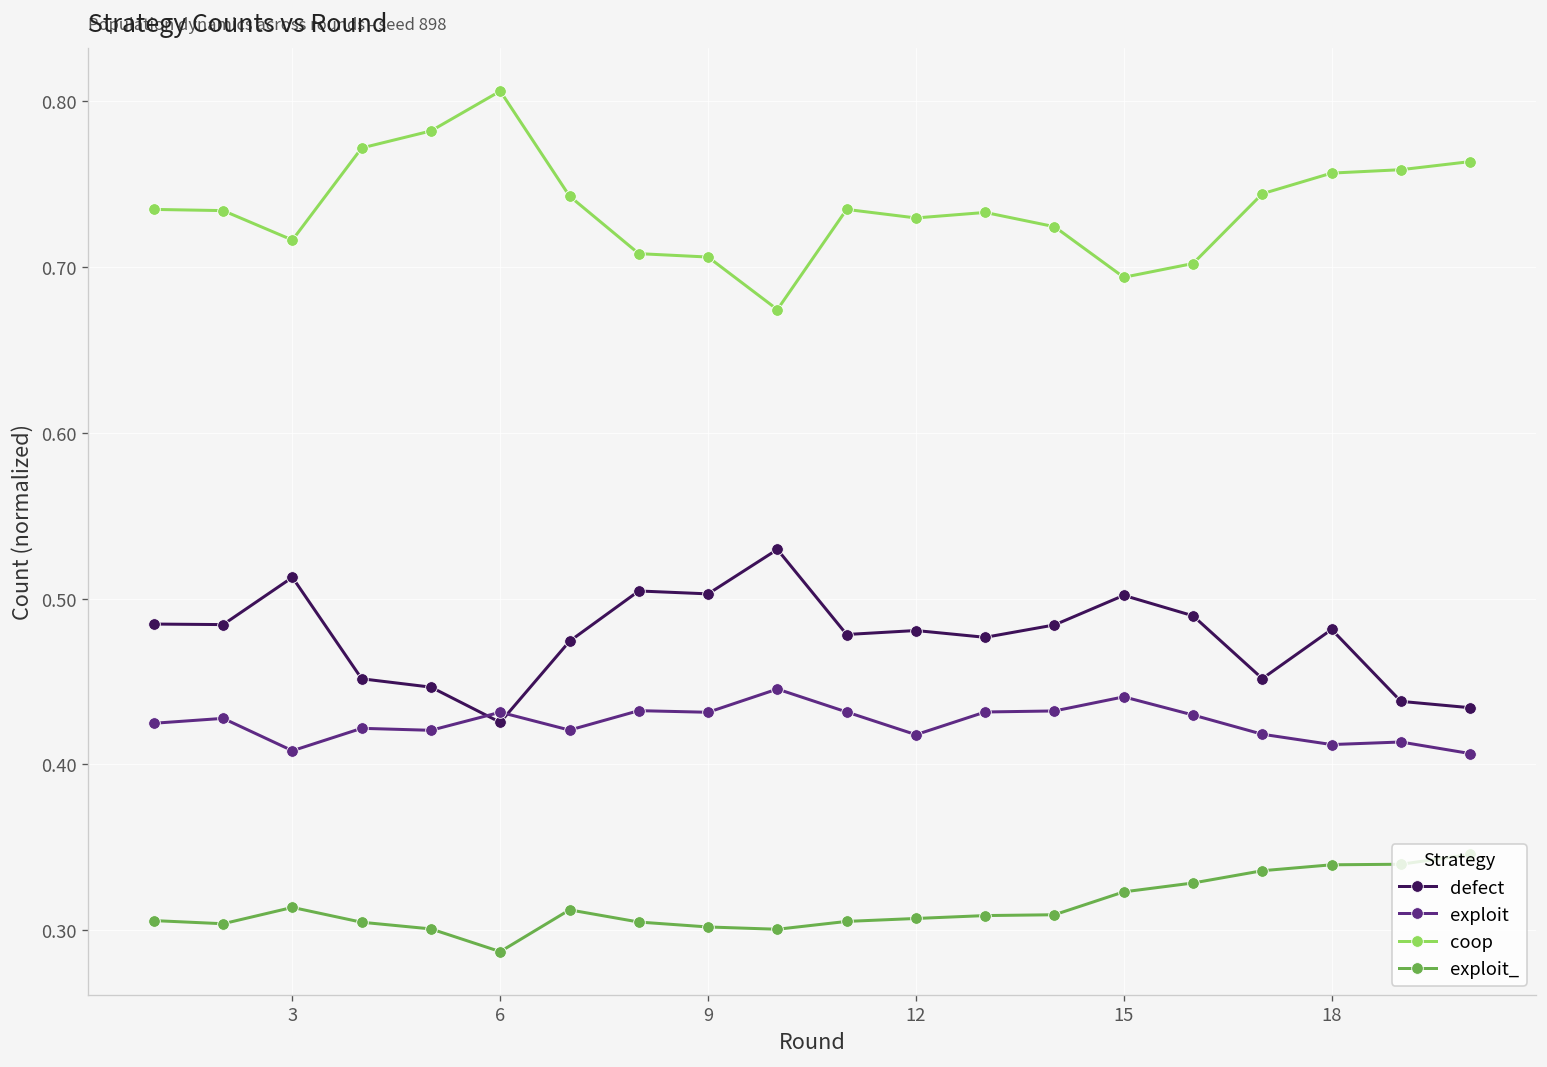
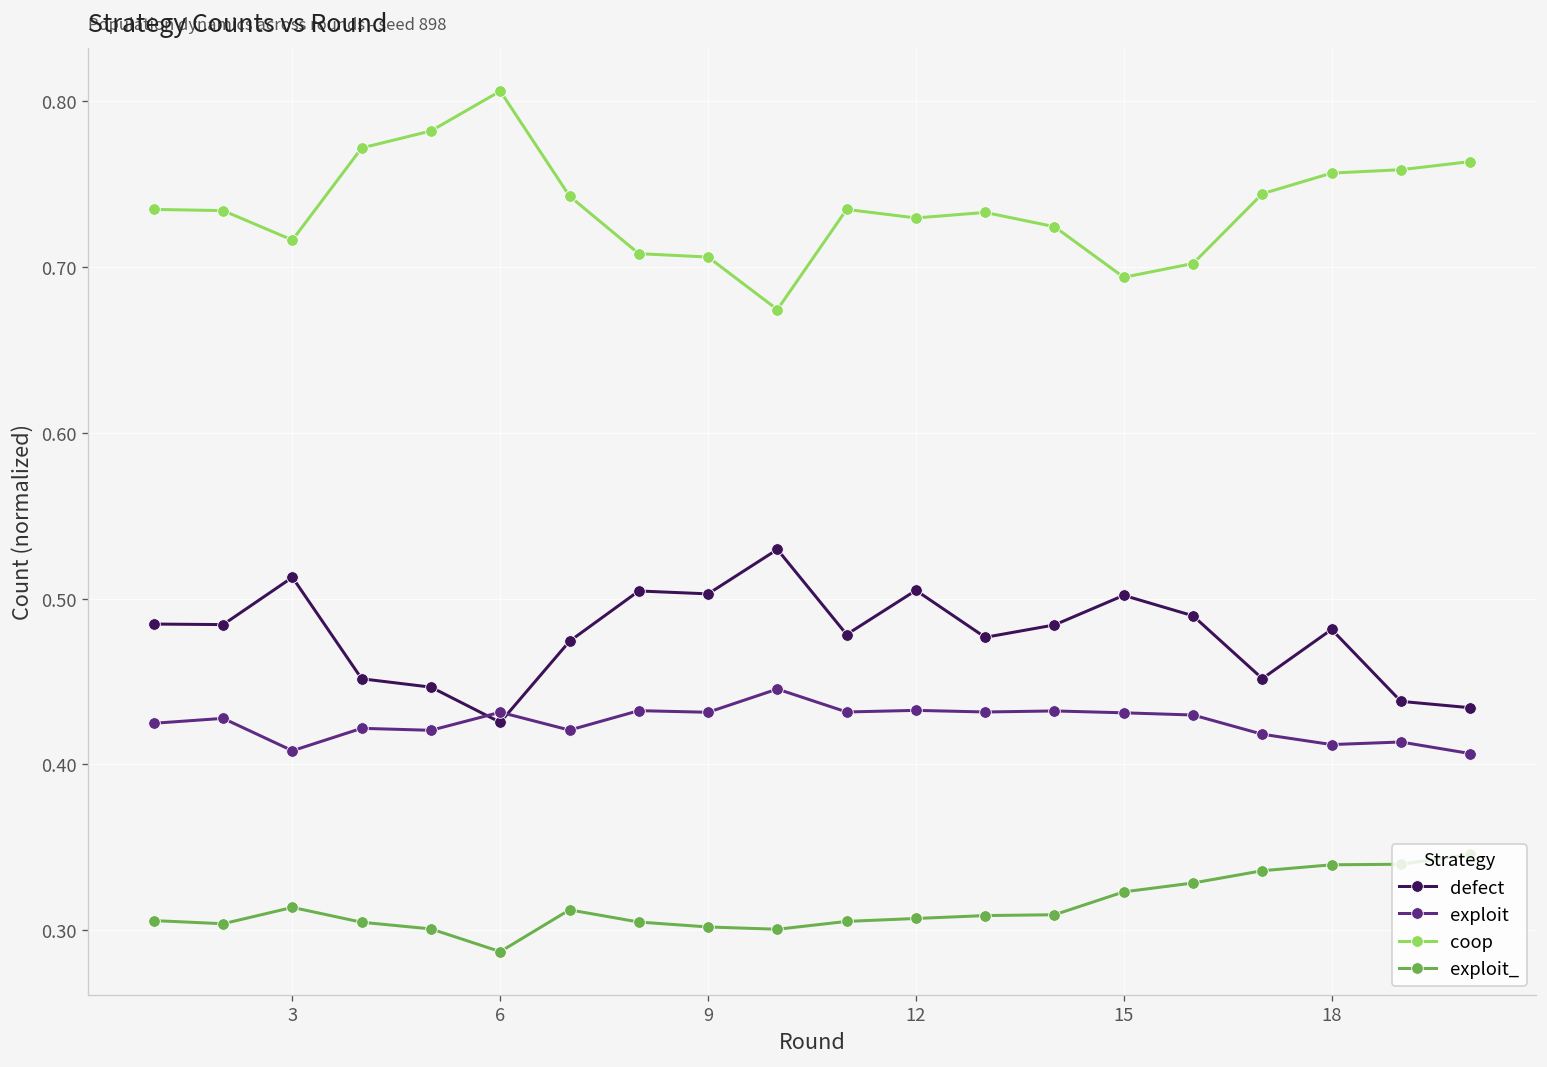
defect, 12: 0.481 -> 0.505
exploit, 12: 0.418 -> 0.433
exploit, 15: 0.441 -> 0.431
